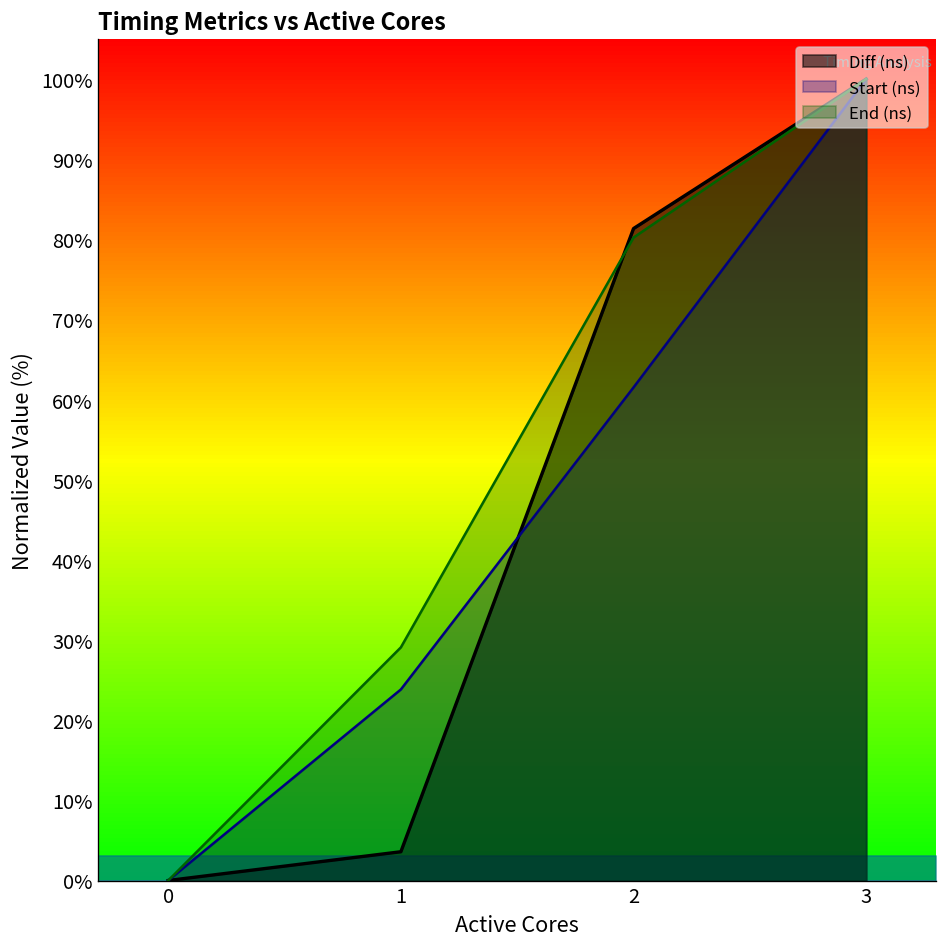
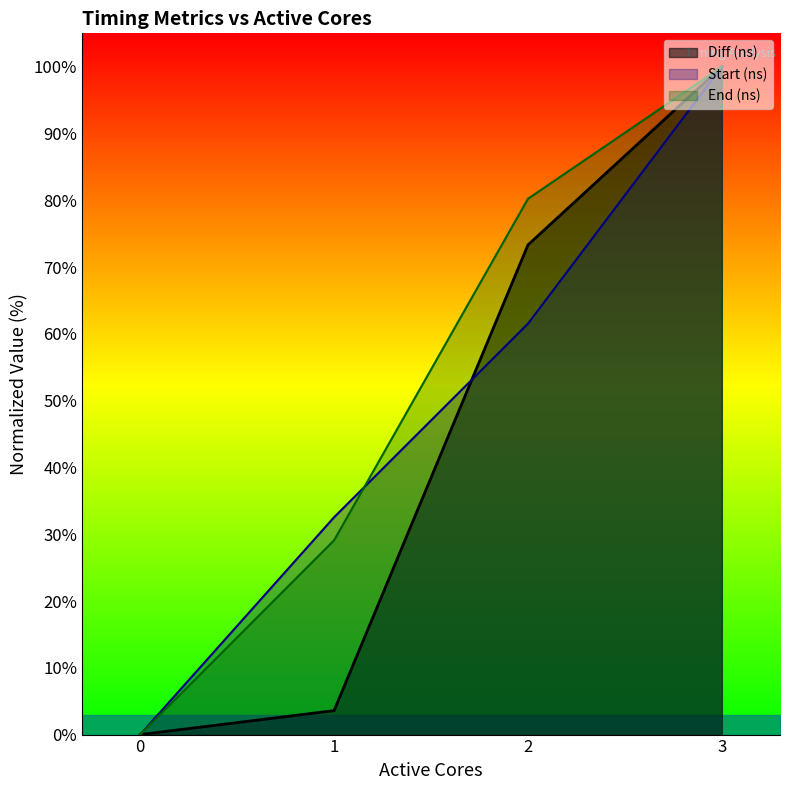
Start (ns), 1: 24% -> 33%
Diff (ns), 2: 81% -> 73%
